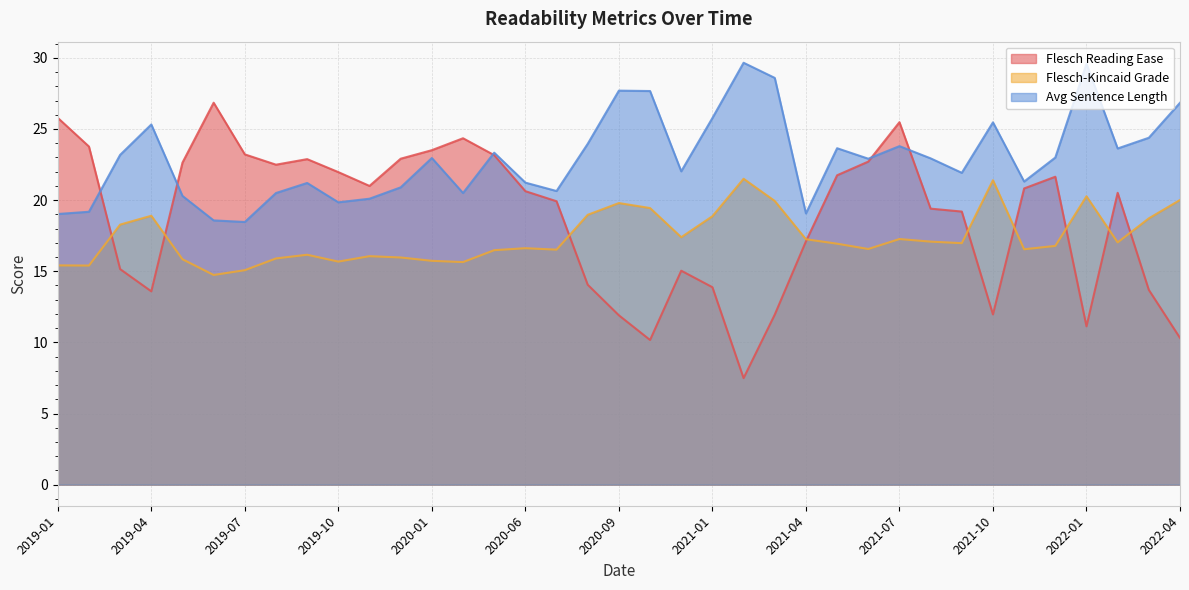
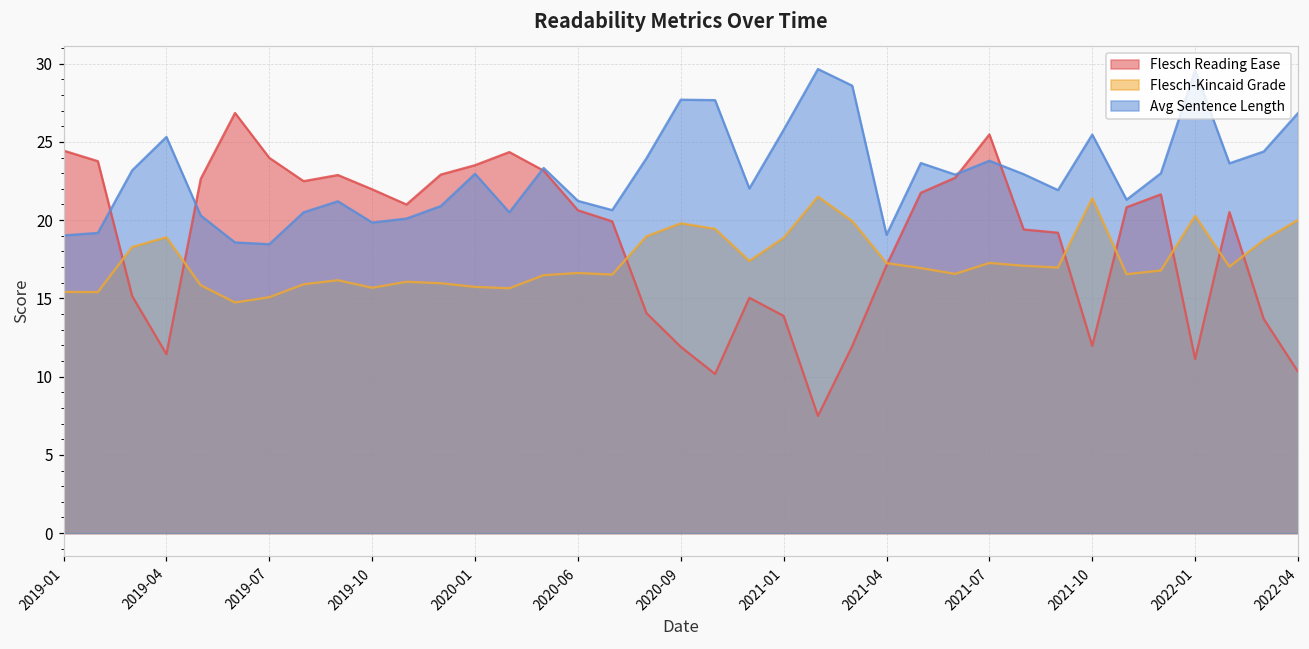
Flesch Reading Ease, 2019-01: 25.8 -> 24.4
Flesch Reading Ease, 2019-04: 13.6 -> 11.4
Flesch Reading Ease, 2019-07: 23.2 -> 24.0
